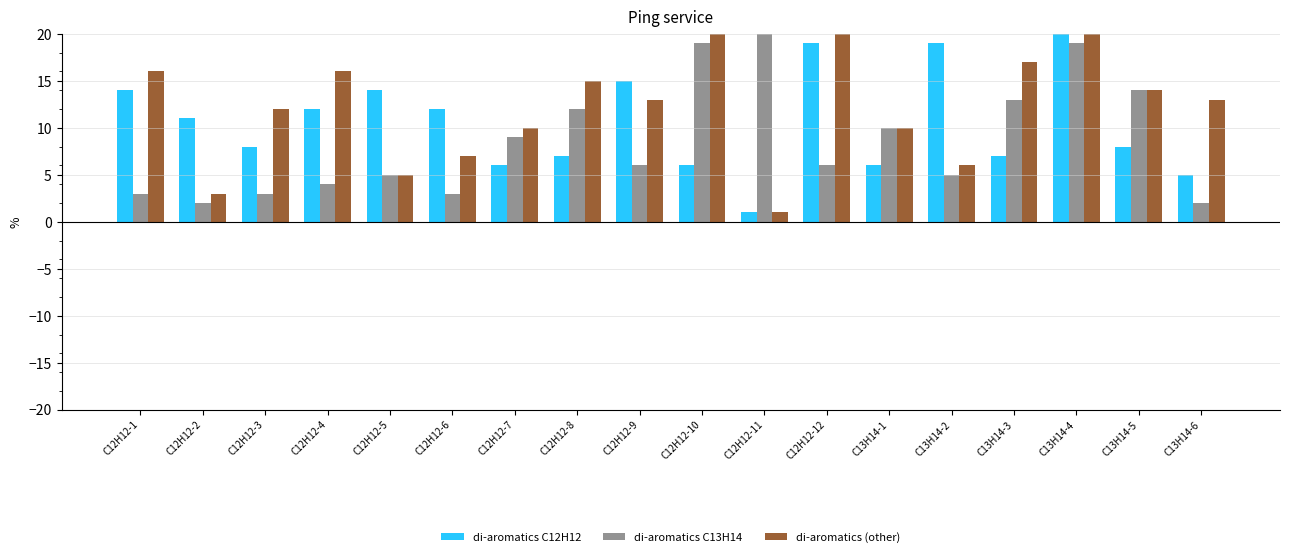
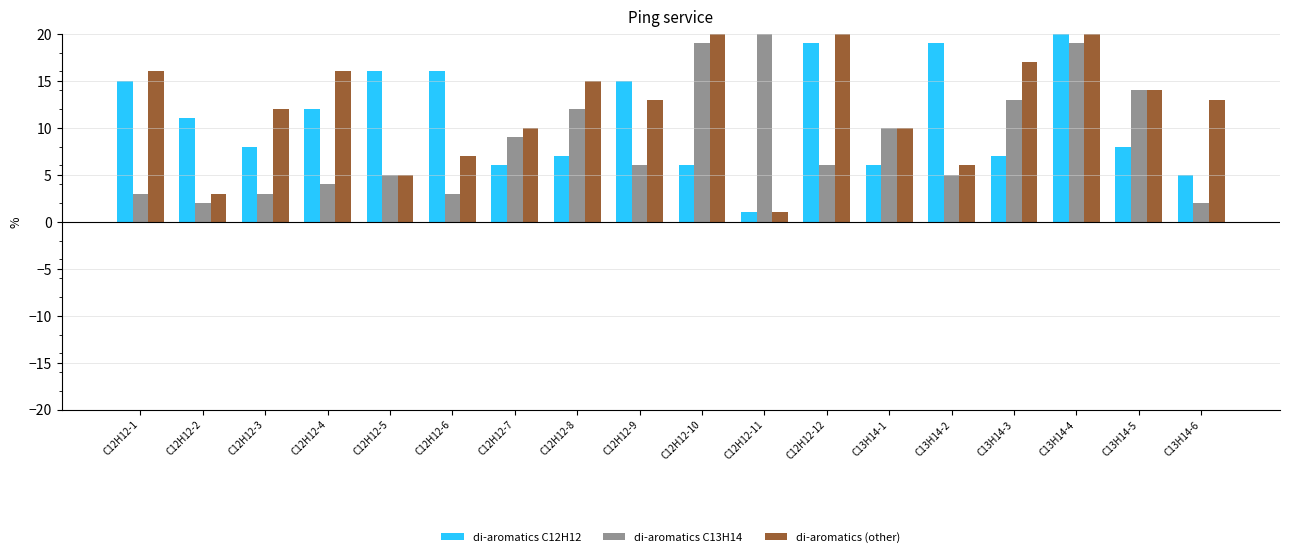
di-aromatics C12H12, C12H12-1: 14 -> 15
di-aromatics C12H12, C12H12-5: 14 -> 16
di-aromatics C12H12, C12H12-6: 12 -> 16
